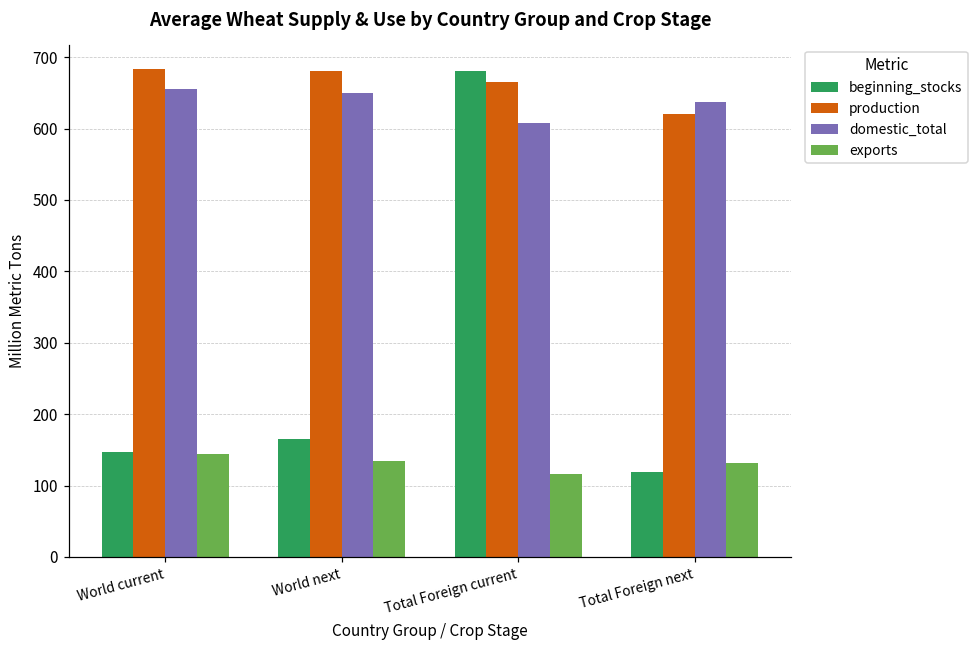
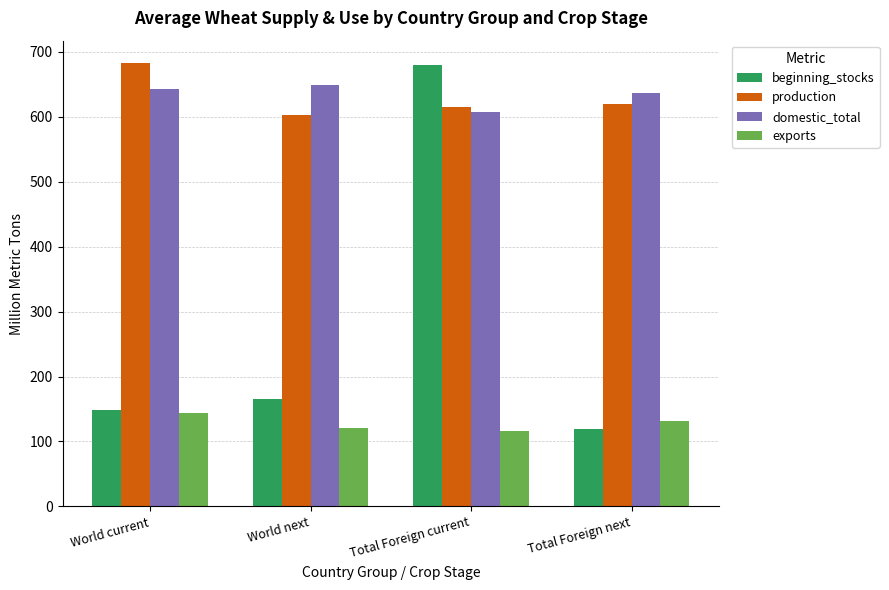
domestic_total, World current: 660 -> 640
production, World next: 680 -> 600
exports, World next: 130 -> 120
production, Total Foreign current: 670 -> 620
